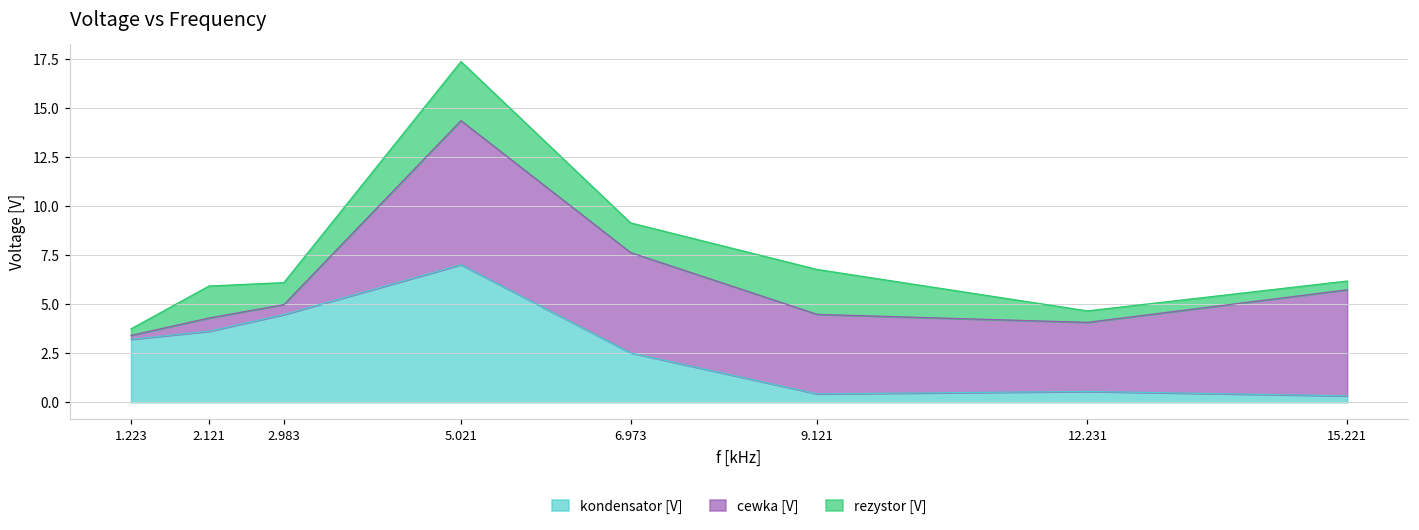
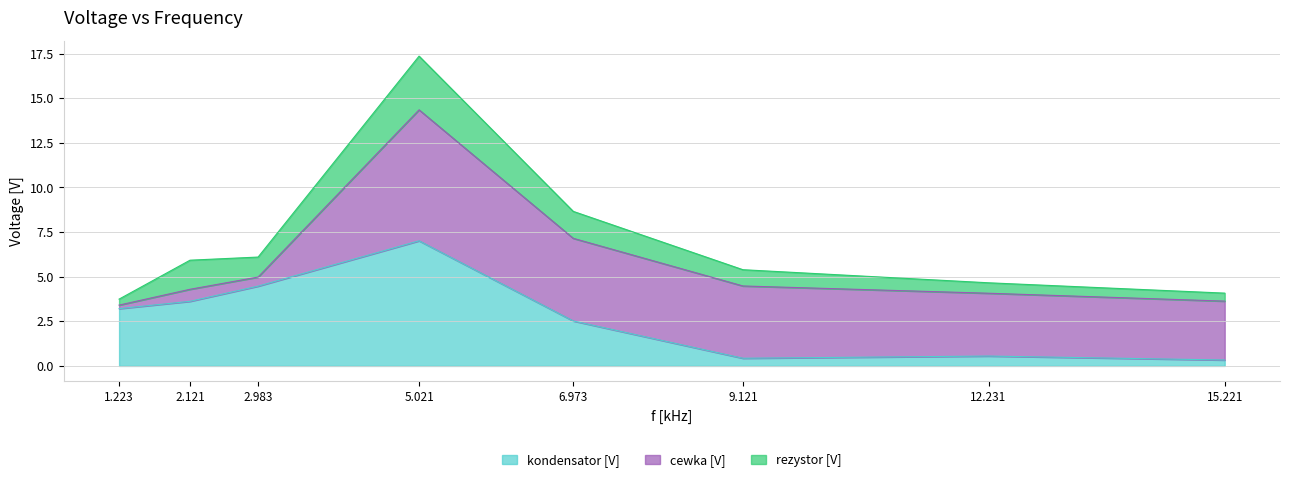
cewka [V], 6.973: 5.1 -> 4.6
rezystor [V], 9.121: 2.3 -> 0.9
cewka [V], 15.221: 5.4 -> 3.3
